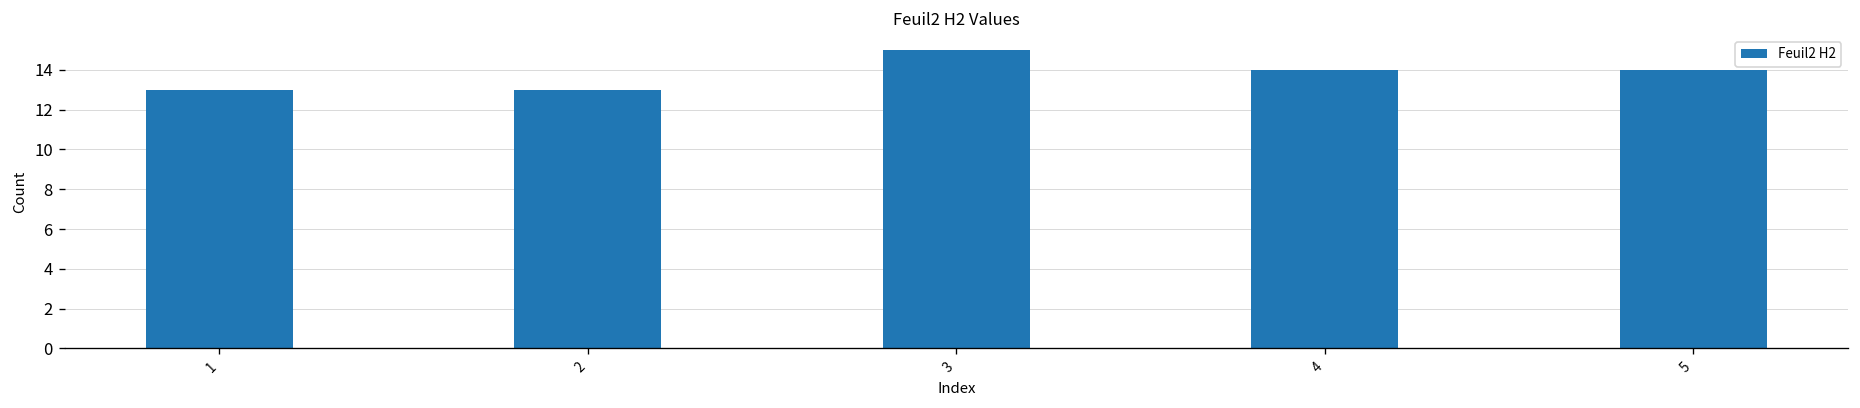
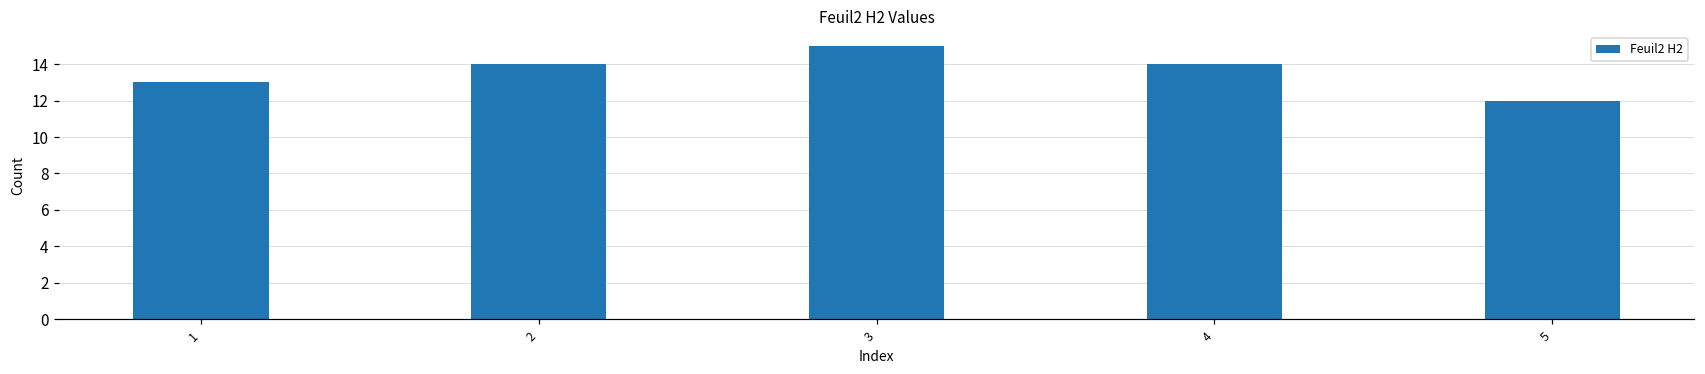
2: 13 -> 14
5: 14 -> 12
